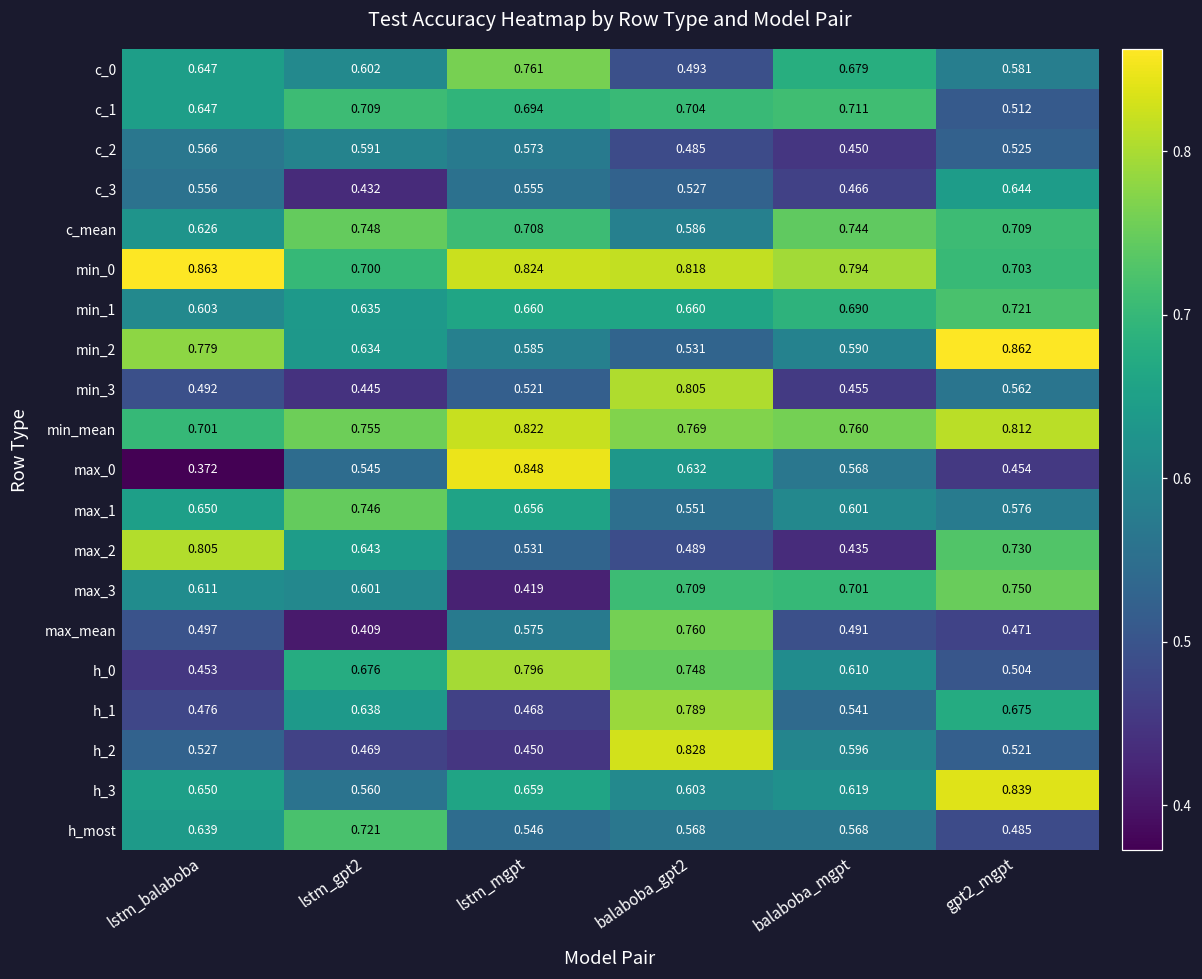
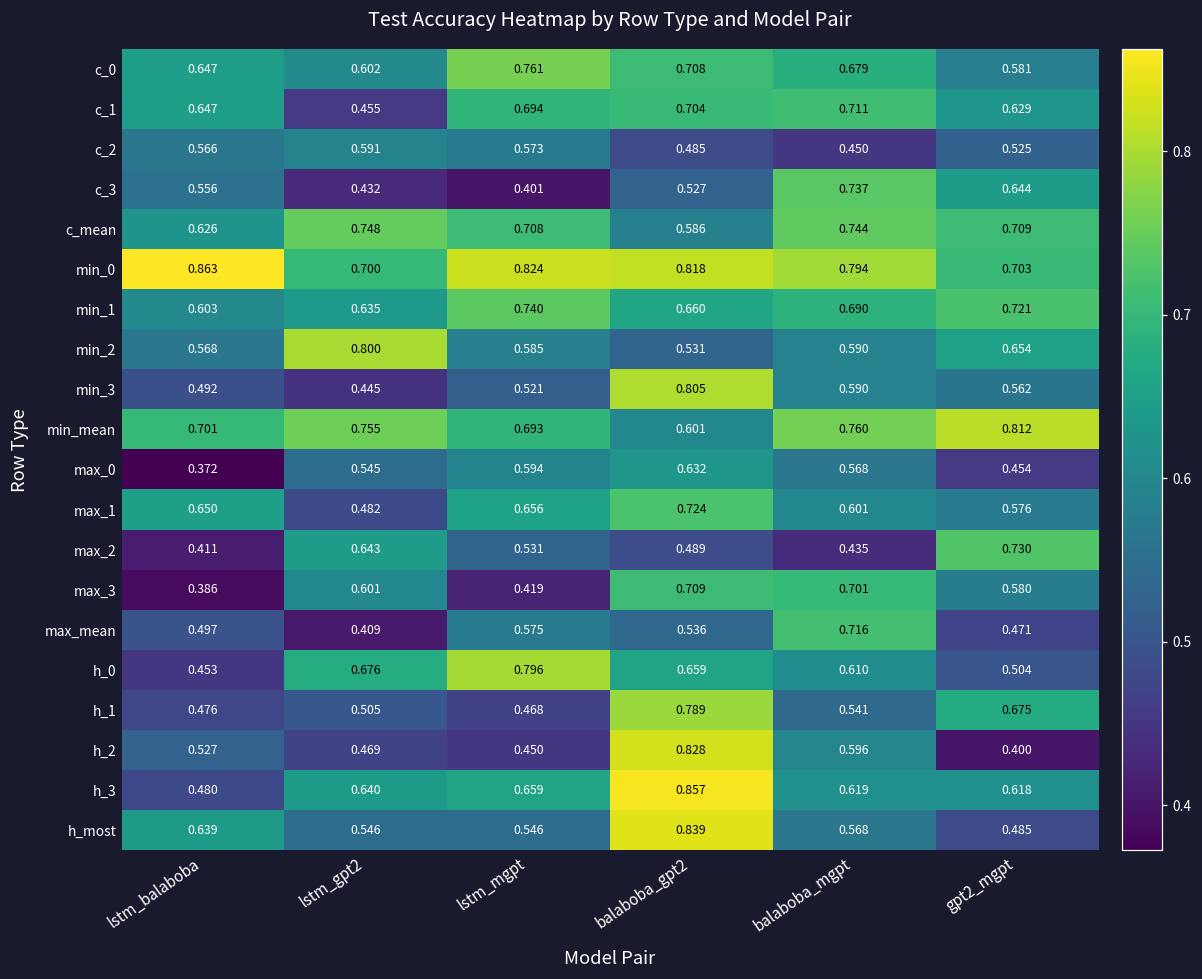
c_0, balaboba_gpt2: 0.493 -> 0.708
c_1, lstm_gpt2: 0.709 -> 0.455
c_1, gpt2_mgpt: 0.512 -> 0.629
c_3, lstm_mgpt: 0.555 -> 0.401
c_3, balaboba_mgpt: 0.466 -> 0.737
min_1, lstm_mgpt: 0.660 -> 0.740
min_2, lstm_balaboba: 0.779 -> 0.568
min_2, lstm_gpt2: 0.634 -> 0.800
min_2, gpt2_mgpt: 0.862 -> 0.654
min_3, balaboba_mgpt: 0.455 -> 0.590
min_mean, lstm_mgpt: 0.822 -> 0.693
min_mean, balaboba_gpt2: 0.769 -> 0.601
max_0, lstm_mgpt: 0.848 -> 0.594
max_1, lstm_gpt2: 0.746 -> 0.482
max_1, balaboba_gpt2: 0.551 -> 0.724
max_2, lstm_balaboba: 0.805 -> 0.411
max_3, lstm_balaboba: 0.611 -> 0.386
max_3, gpt2_mgpt: 0.750 -> 0.580
max_mean, balaboba_gpt2: 0.760 -> 0.536
max_mean, balaboba_mgpt: 0.491 -> 0.716
h_0, balaboba_gpt2: 0.748 -> 0.659
h_1, lstm_gpt2: 0.638 -> 0.505
h_2, gpt2_mgpt: 0.521 -> 0.400
h_3, lstm_balaboba: 0.650 -> 0.480
h_3, lstm_gpt2: 0.560 -> 0.640
h_3, balaboba_gpt2: 0.603 -> 0.857
h_3, gpt2_mgpt: 0.839 -> 0.618
h_most, lstm_gpt2: 0.721 -> 0.546
h_most, balaboba_gpt2: 0.568 -> 0.839
